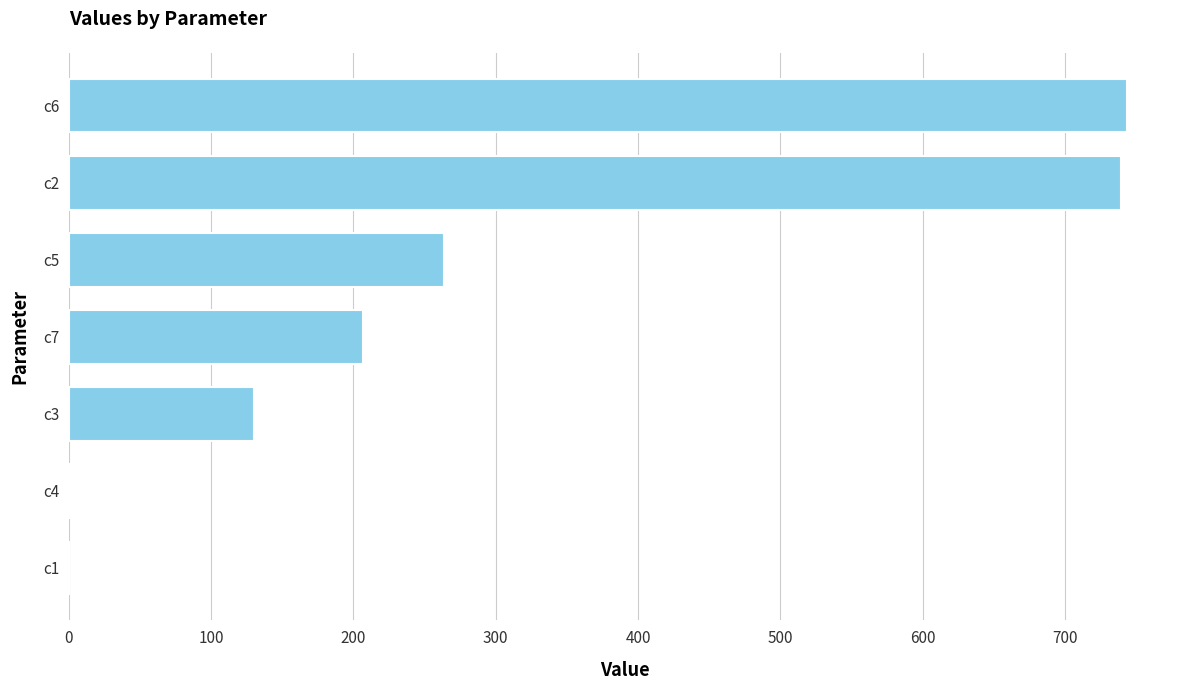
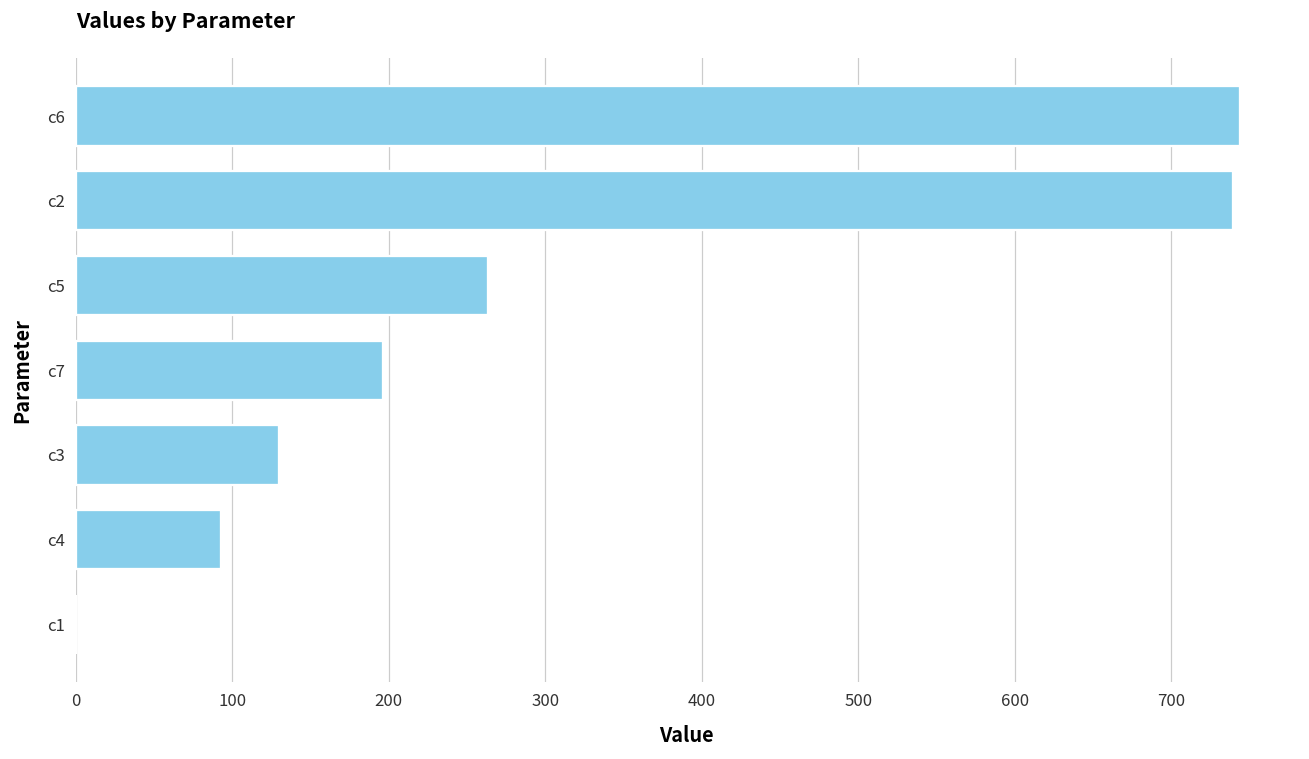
c7: 206 -> 196
c4: 1 -> 93
